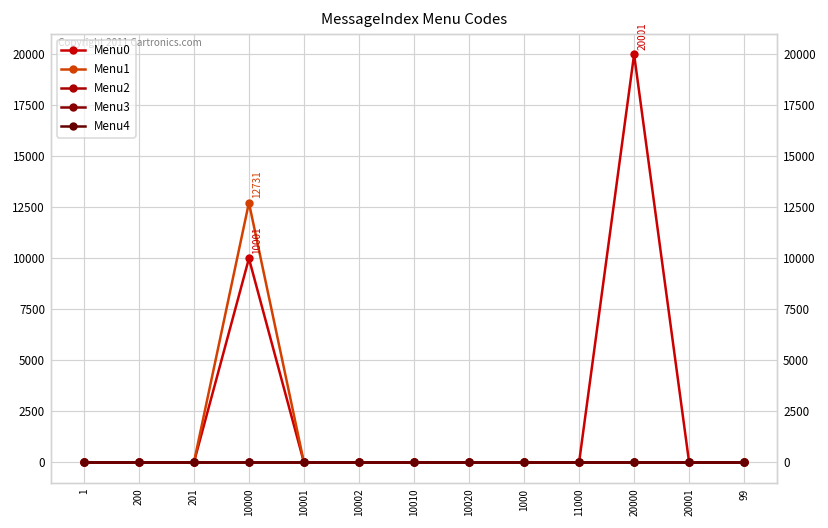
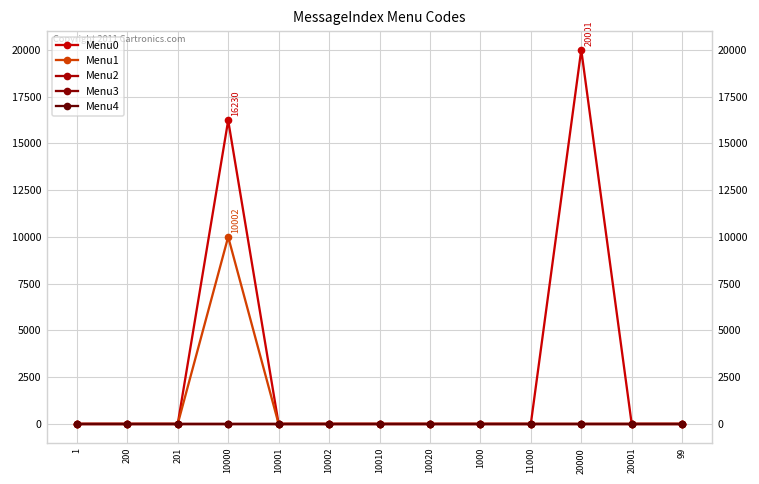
Menu0, 10000: 10001 -> 16230
Menu1, 10000: 12731 -> 10002
